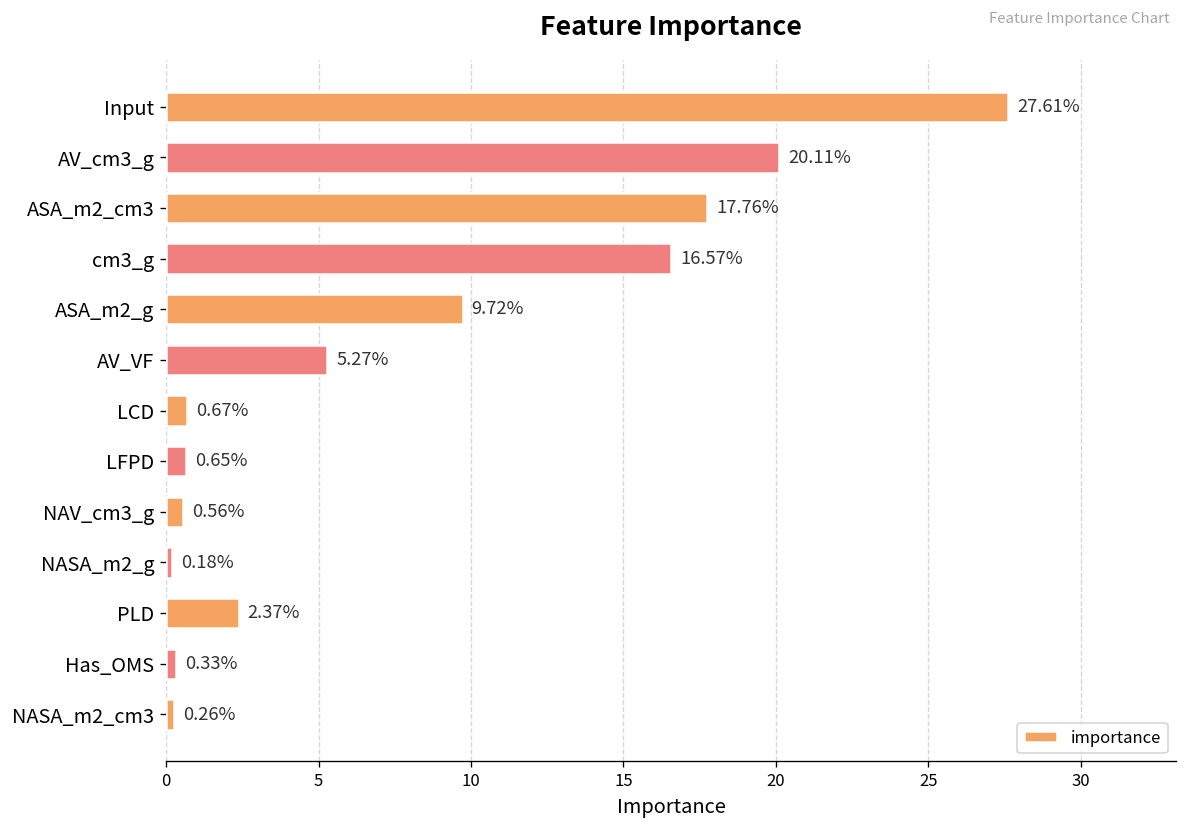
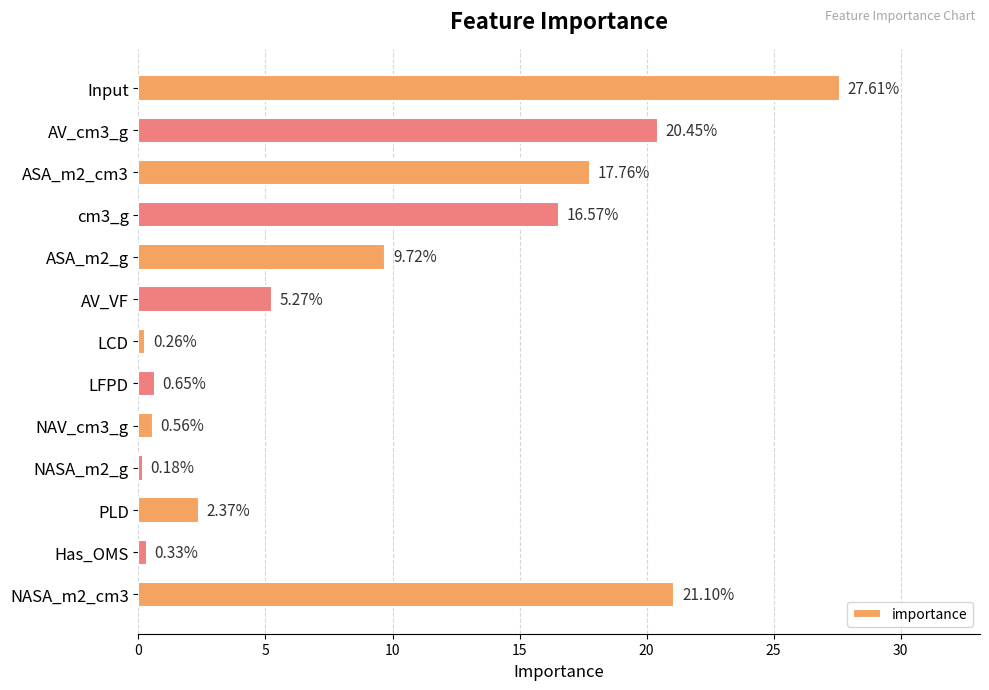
AV_cm3_g: 20.11% -> 20.45%
LCD: 0.67% -> 0.26%
NASA_m2_cm3: 0.26% -> 21.10%
